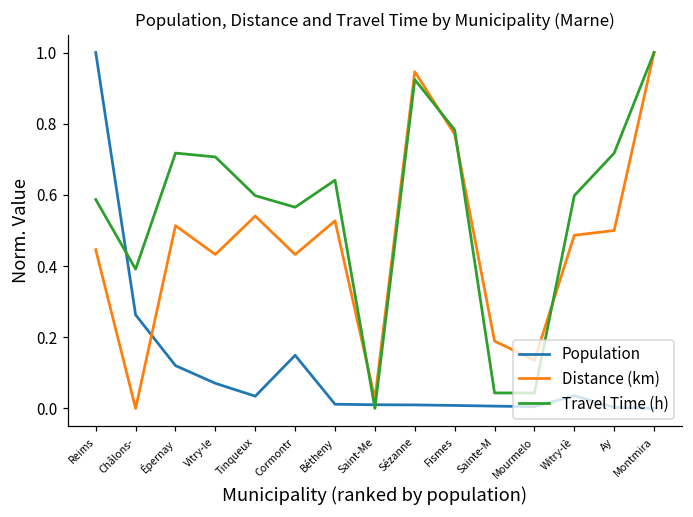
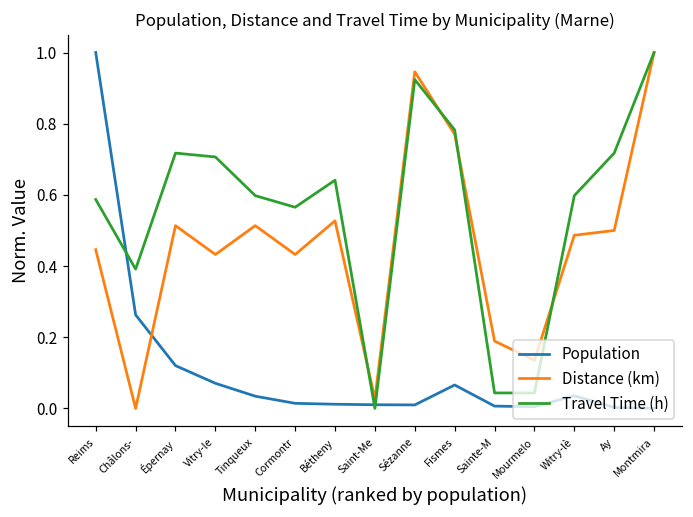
Distance (km), Tinqueux: 0.54 -> 0.51
Population, Cormontr: 0.15 -> 0.01
Population, Fismes: 0.01 -> 0.07
